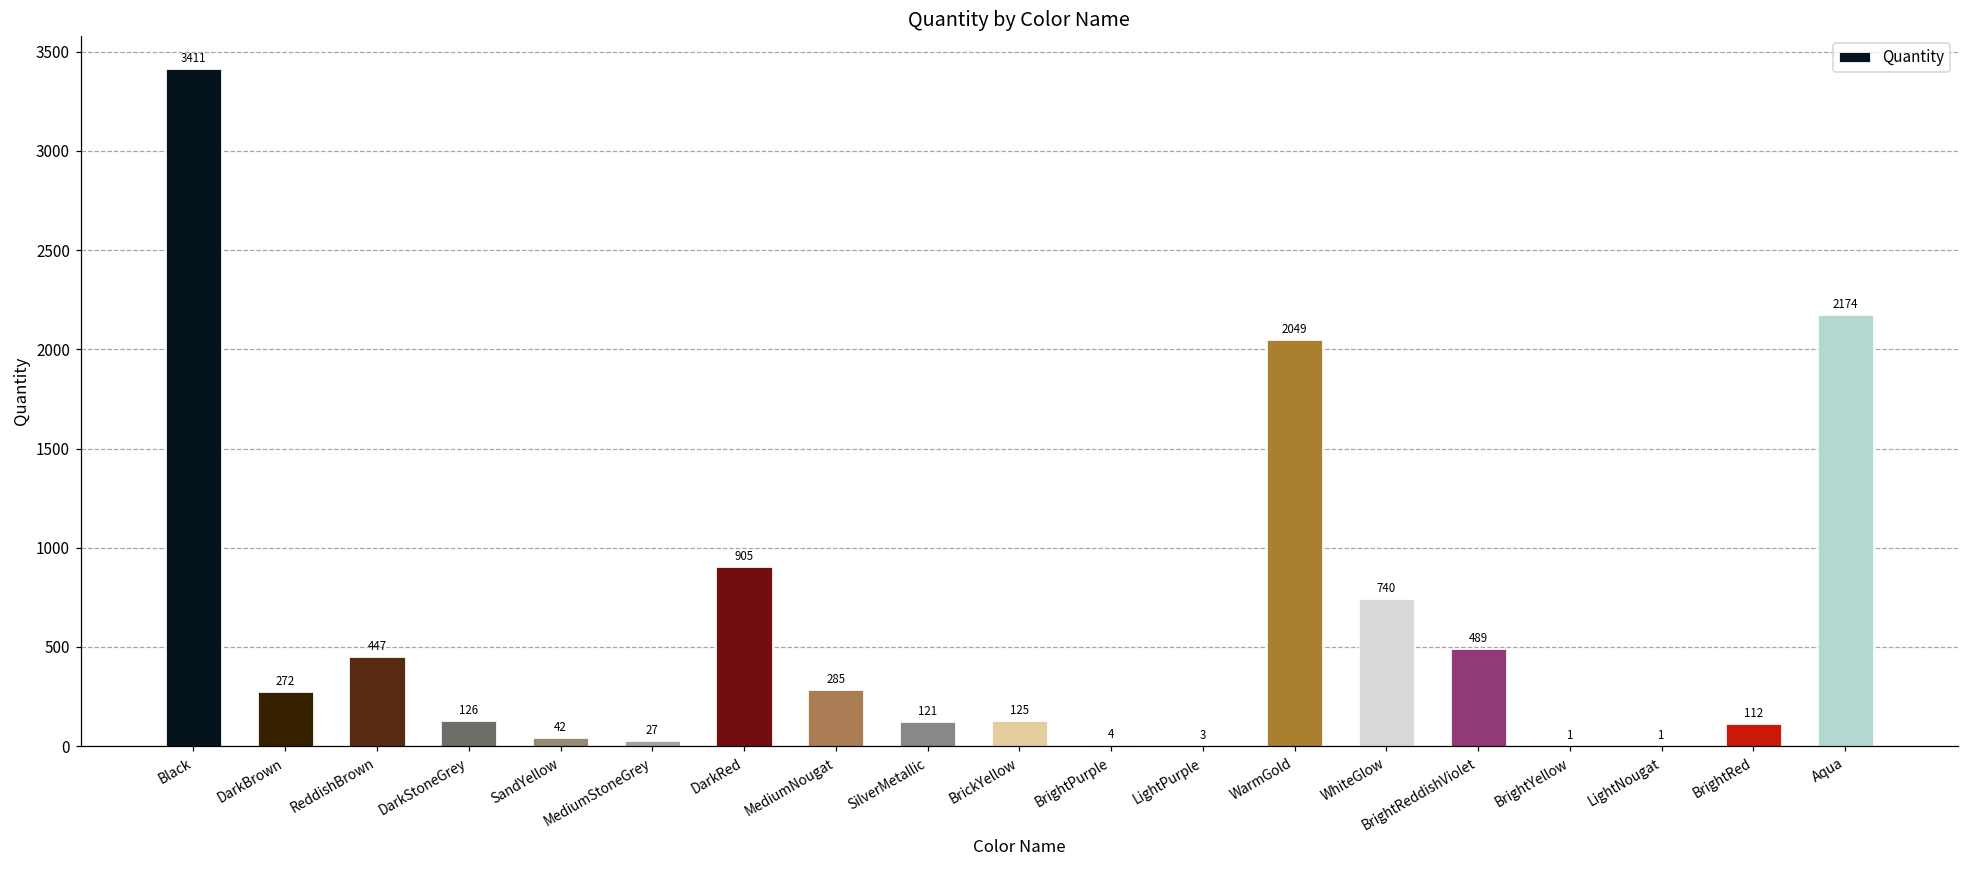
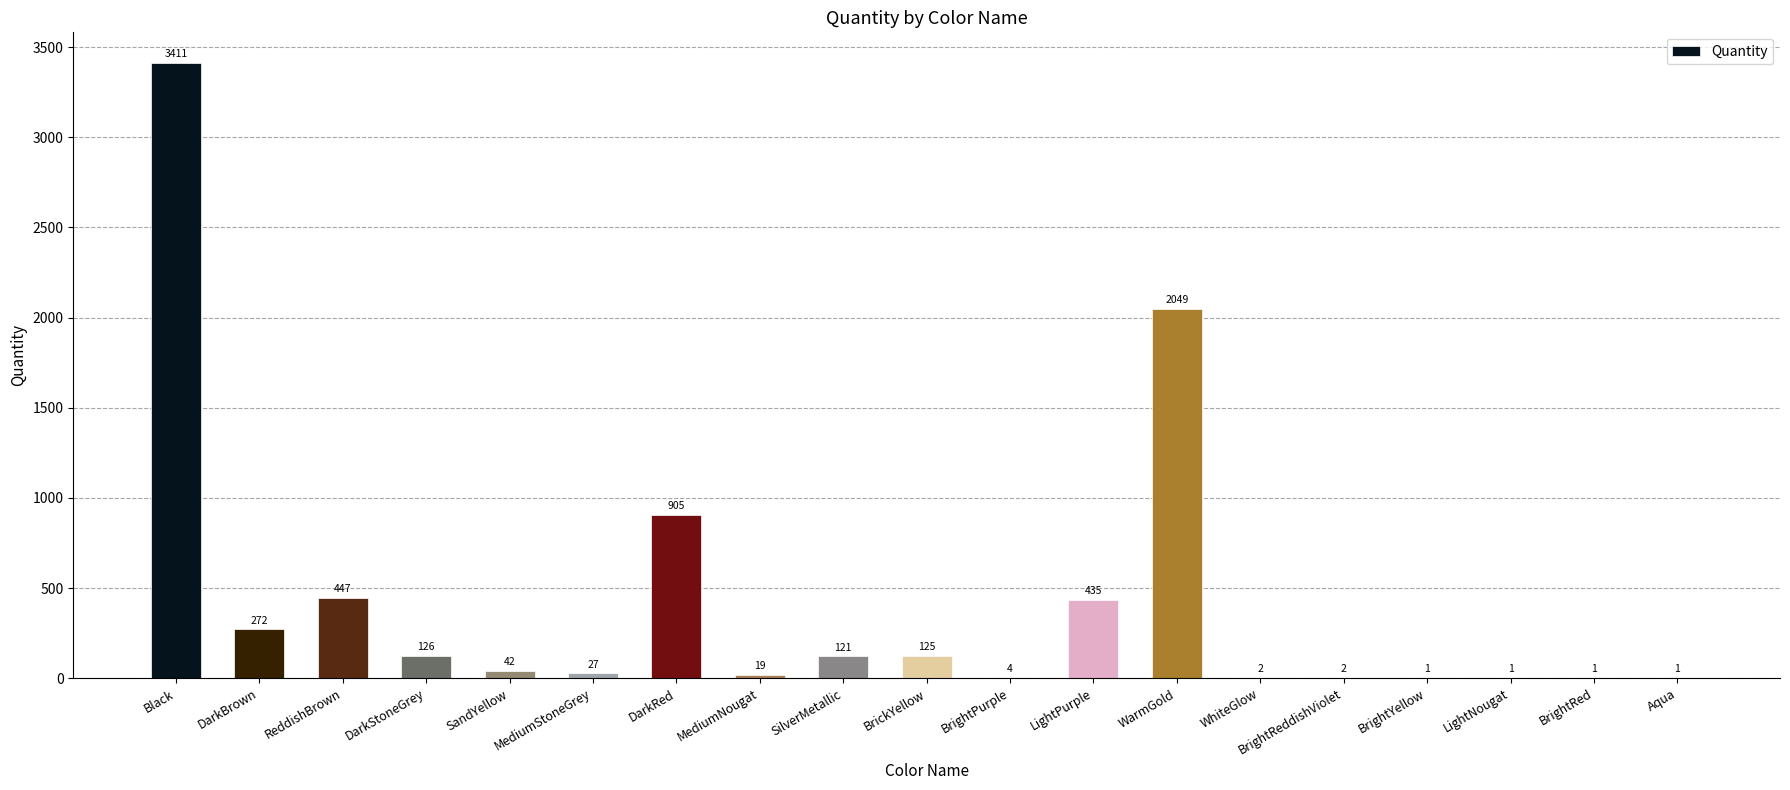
MediumNougat: 285 -> 19
LightPurple: 3 -> 435
WhiteGlow: 740 -> 2
BrightReddishViolet: 489 -> 2
BrightRed: 112 -> 1
Aqua: 2174 -> 1
